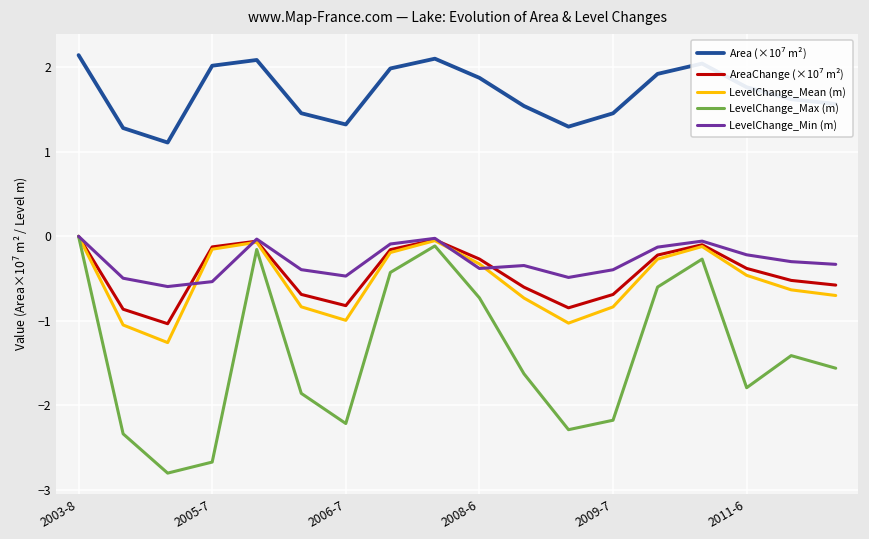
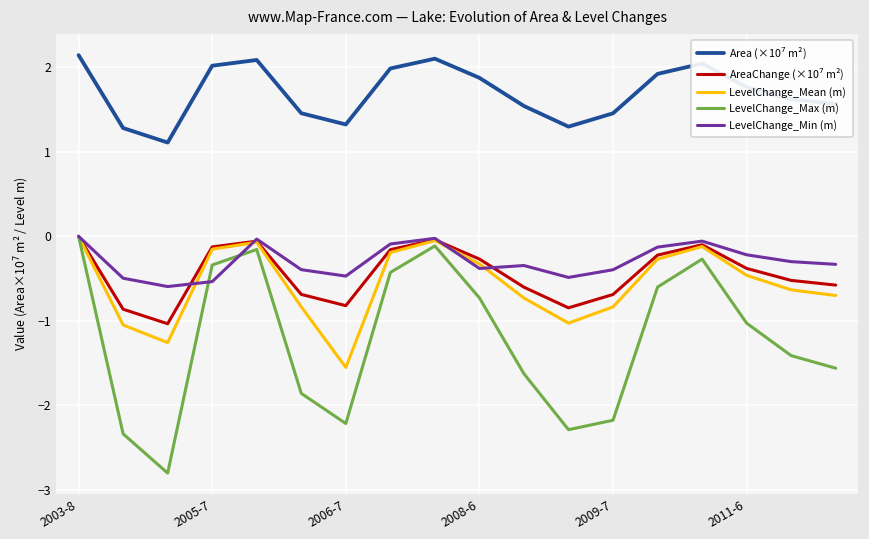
LevelChange_Max (m), 2005-7: -2.7 -> -0.3
LevelChange_Mean (m), 2006-7: -1.0 -> -1.6
LevelChange_Max (m), 2011-6: -1.8 -> -1.0
